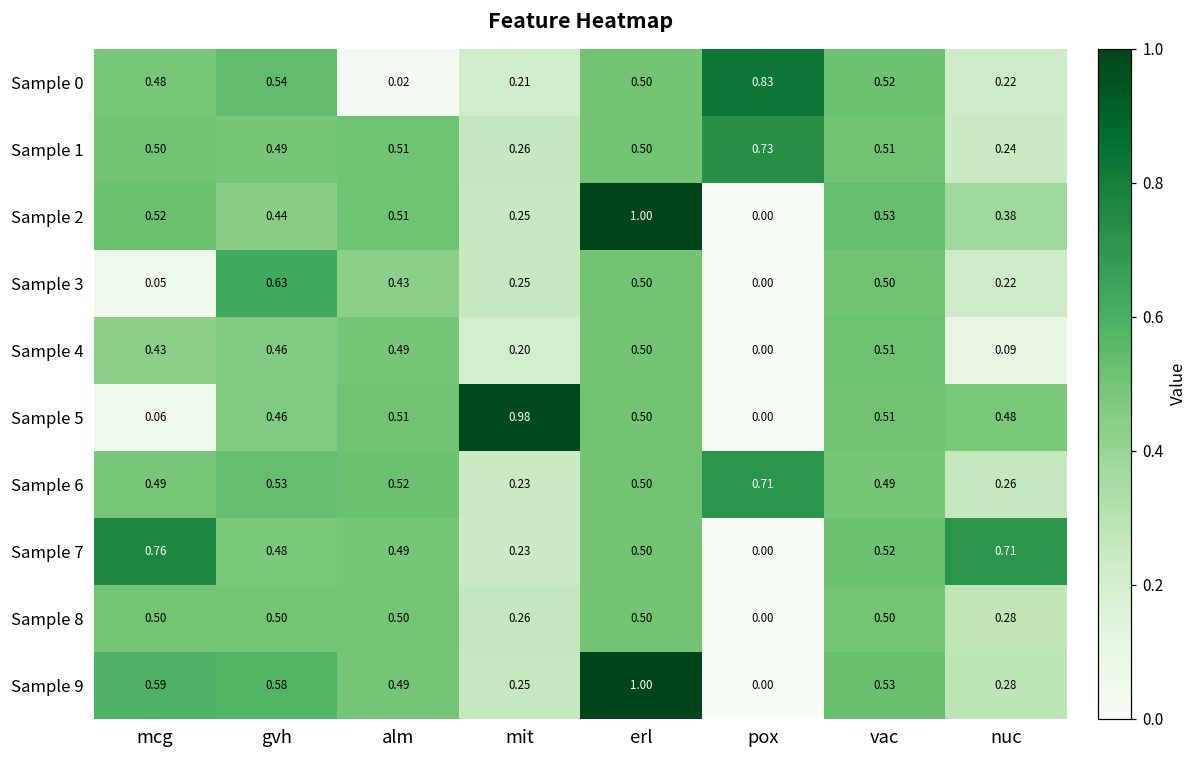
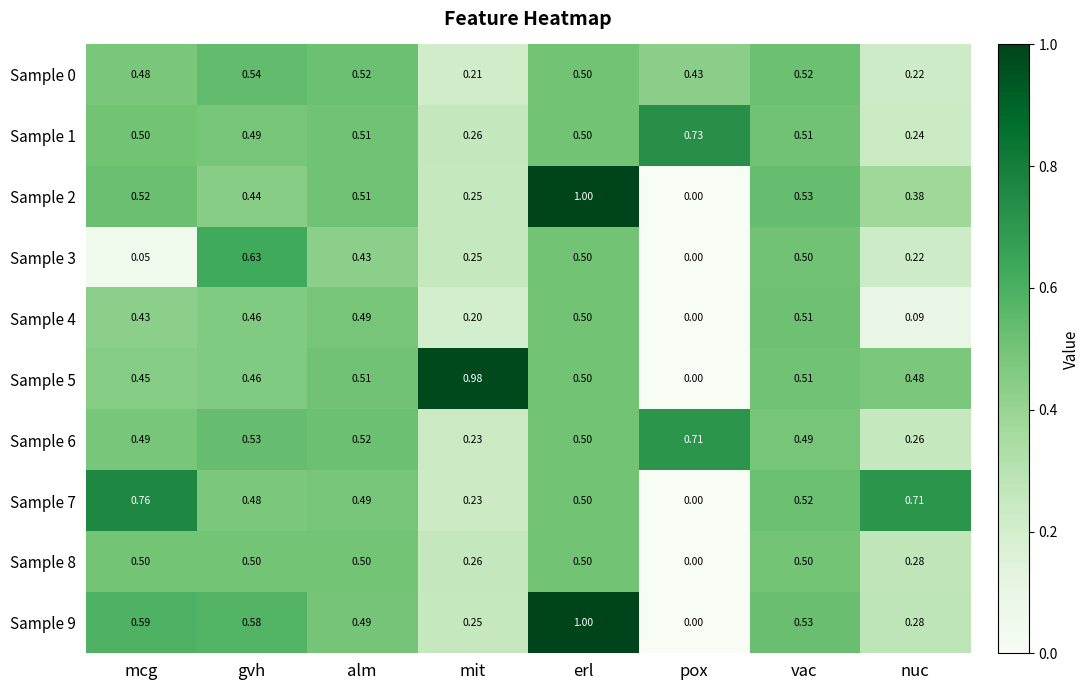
Sample 0, alm: 0.02 -> 0.52
Sample 0, pox: 0.83 -> 0.43
Sample 5, mcg: 0.06 -> 0.45
